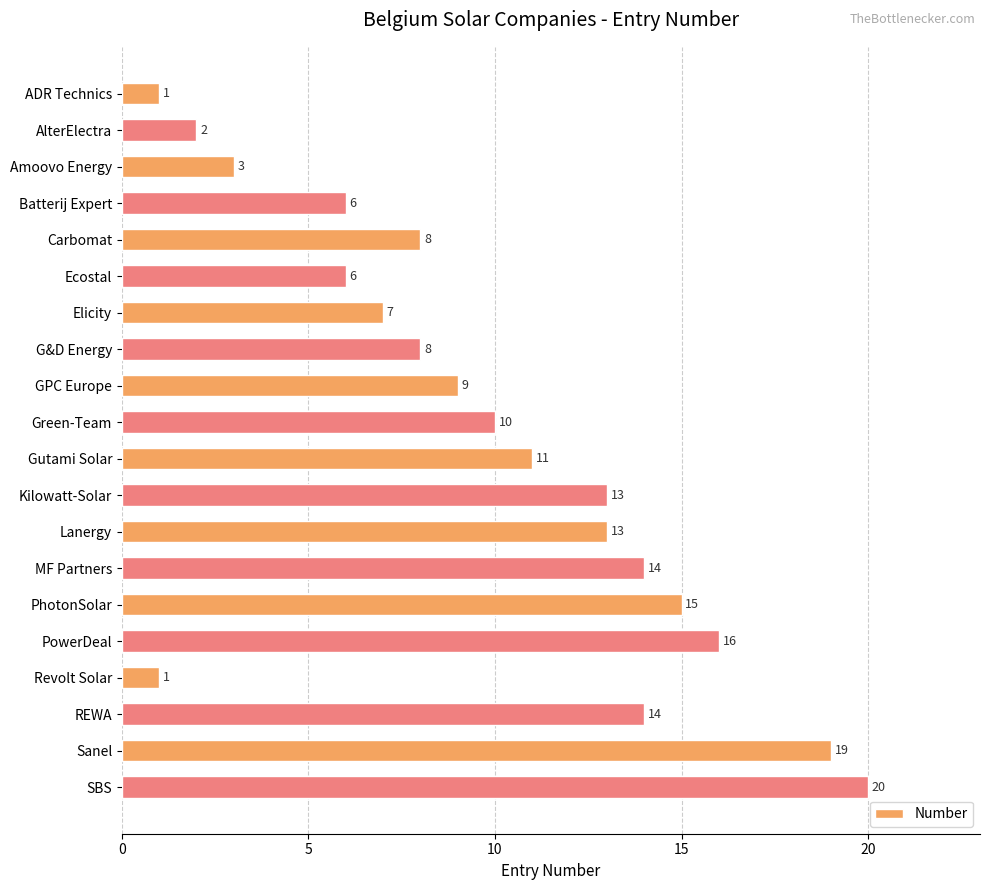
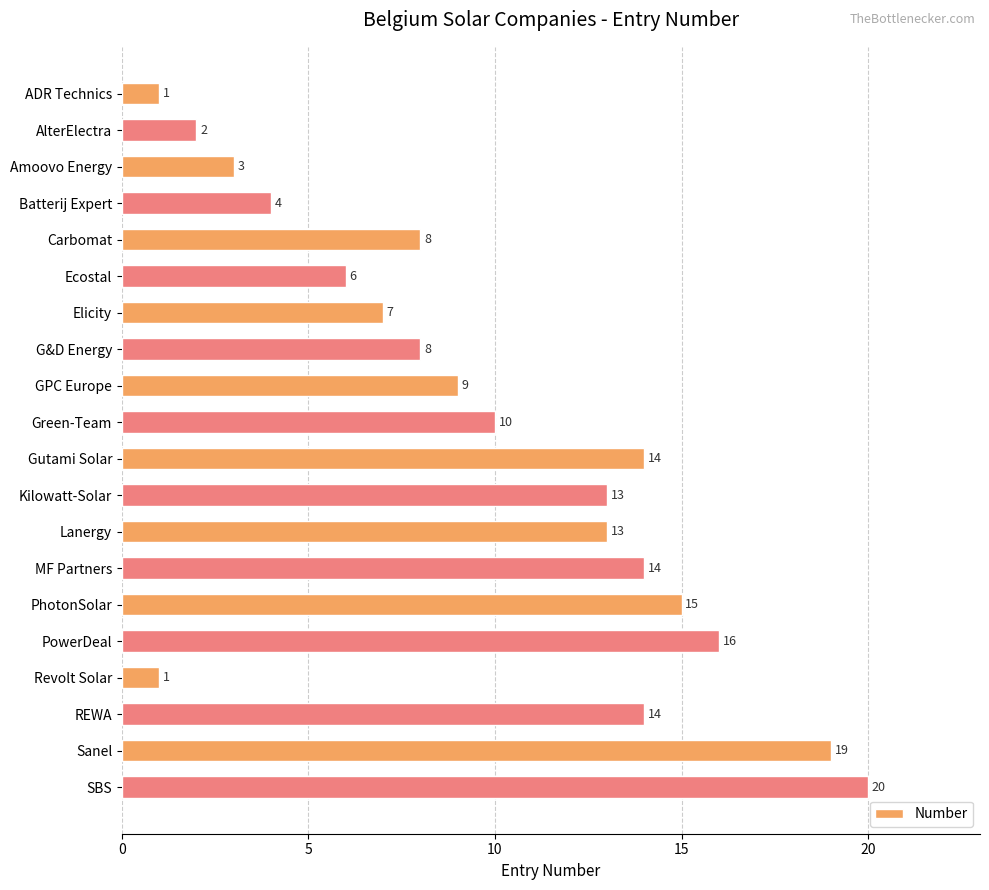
Batterij Expert: 6 -> 4
Gutami Solar: 11 -> 14
